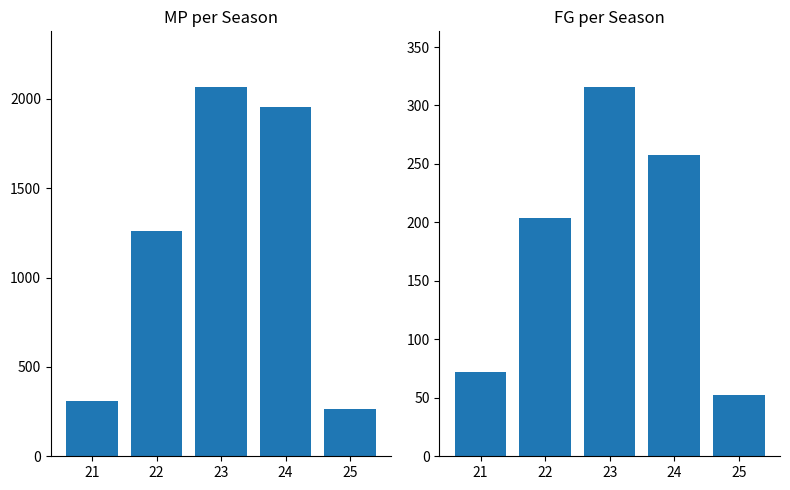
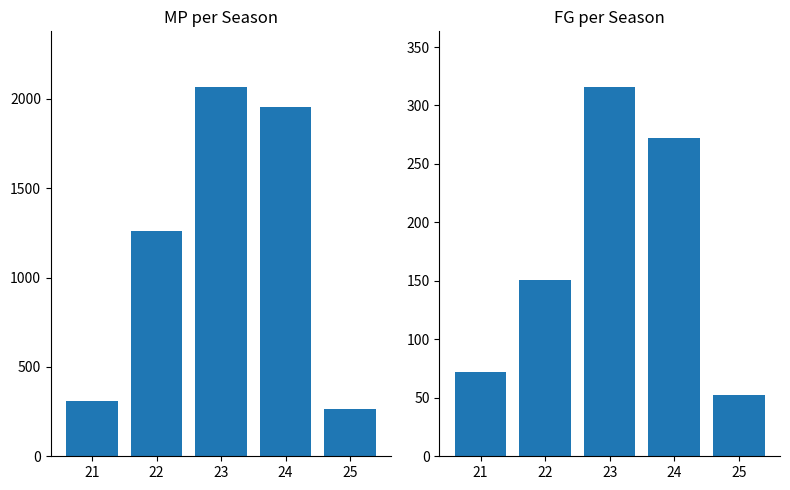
FG per Season, 22: 204 -> 151
FG per Season, 24: 258 -> 272
